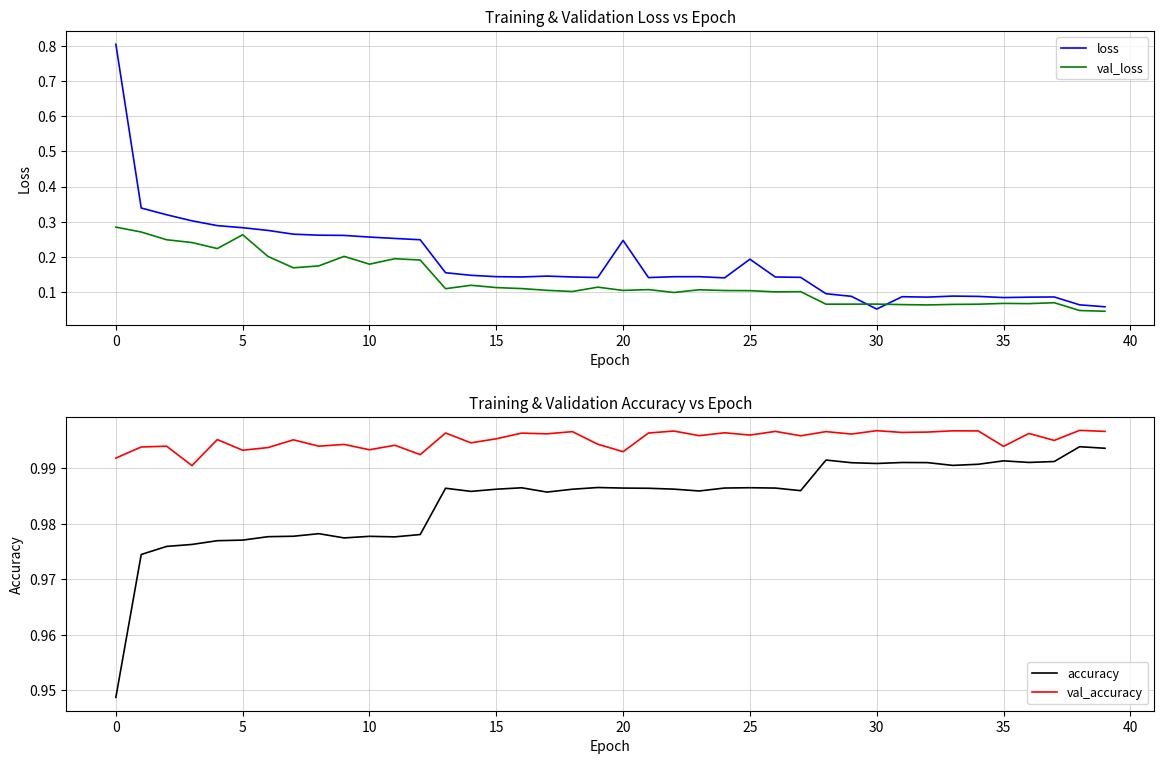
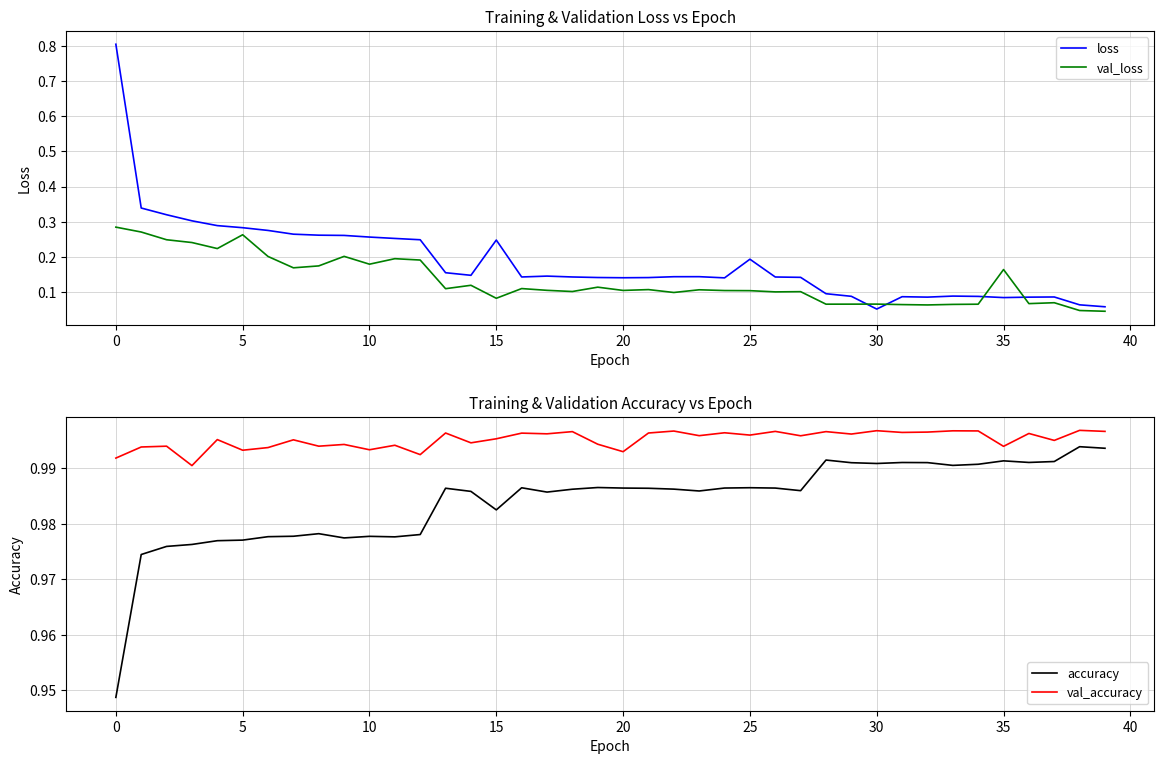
Training & Validation Loss vs Epoch, loss, 15: 0.14 -> 0.25
Training & Validation Loss vs Epoch, val_loss, 15: 0.11 -> 0.08
Training & Validation Loss vs Epoch, loss, 20: 0.25 -> 0.14
Training & Validation Loss vs Epoch, val_loss, 35: 0.07 -> 0.16
Training & Validation Accuracy vs Epoch, accuracy, 15: 0.986 -> 0.983
